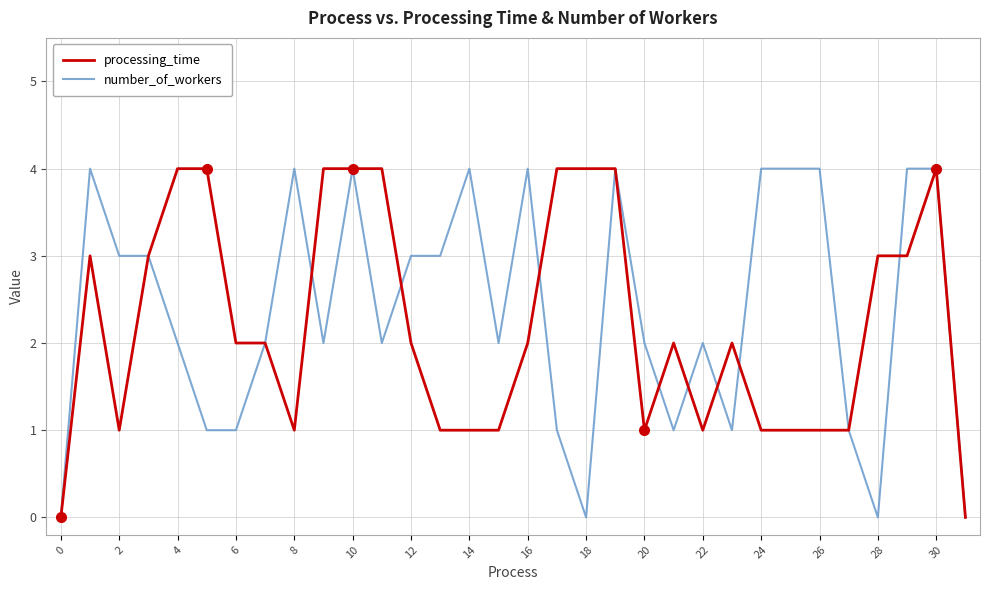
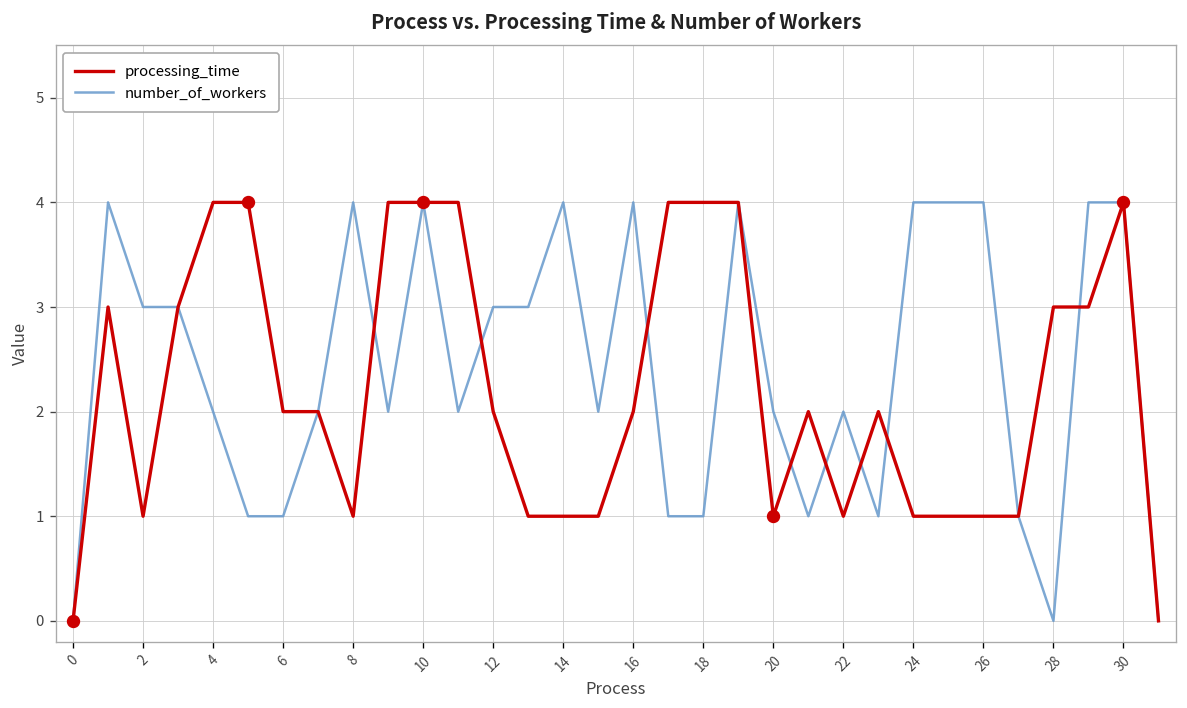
number_of_workers, 18: 0 -> 1
